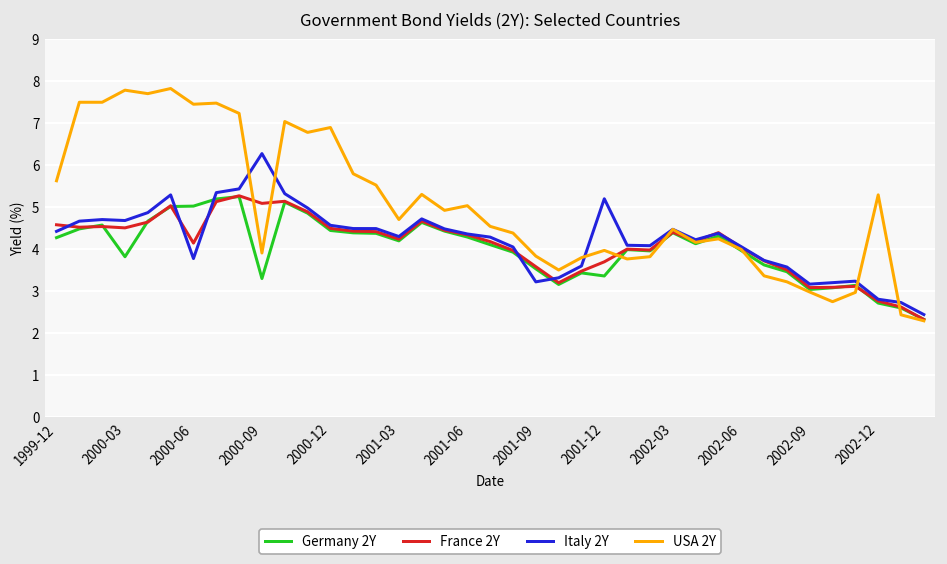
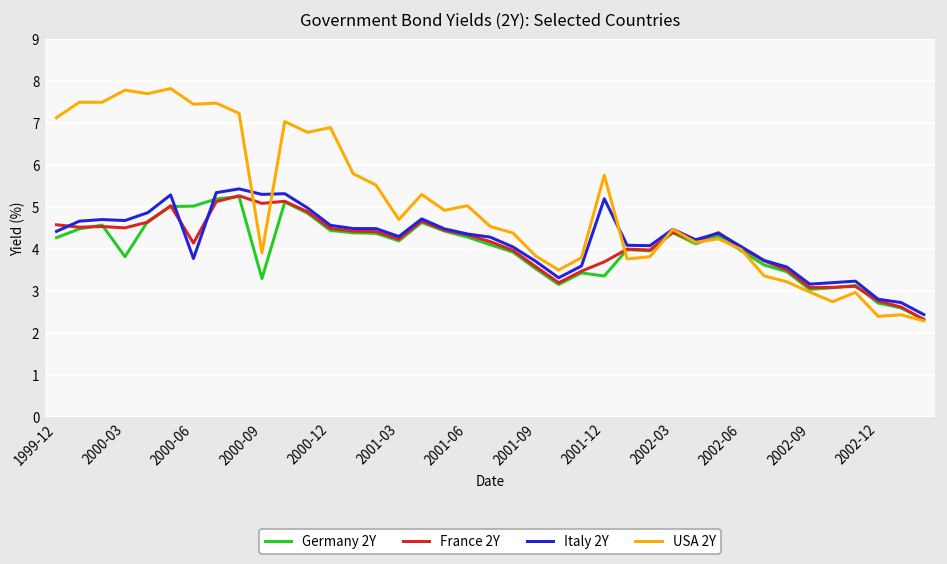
USA 2Y, 1999-12: 5.6 -> 7.1
Italy 2Y, 2000-09: 6.3 -> 5.3
Italy 2Y, 2001-09: 3.2 -> 3.7
USA 2Y, 2001-12: 4.0 -> 5.7
USA 2Y, 2002-12: 5.3 -> 2.4
